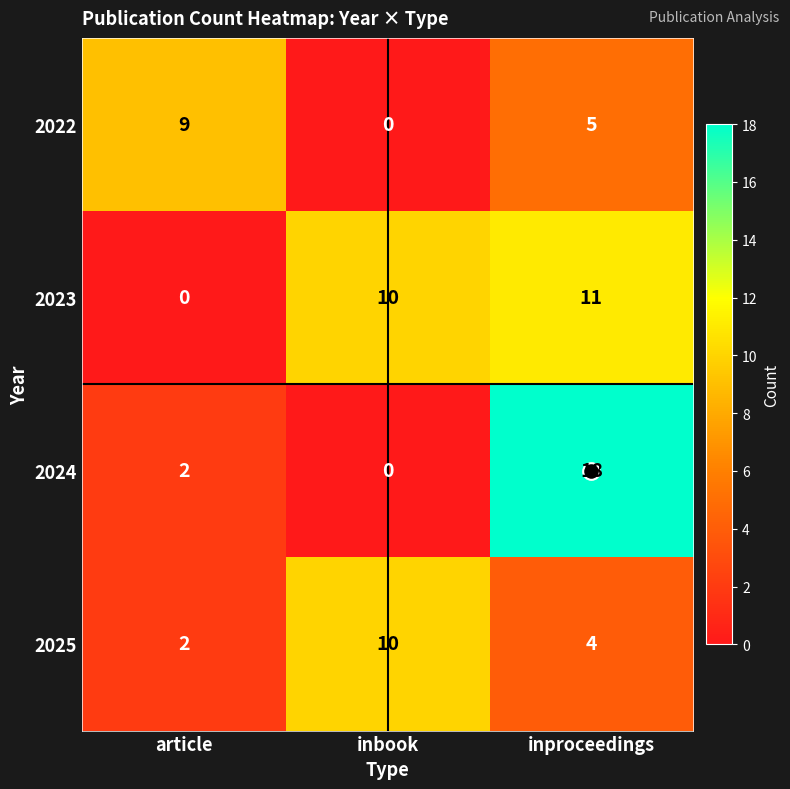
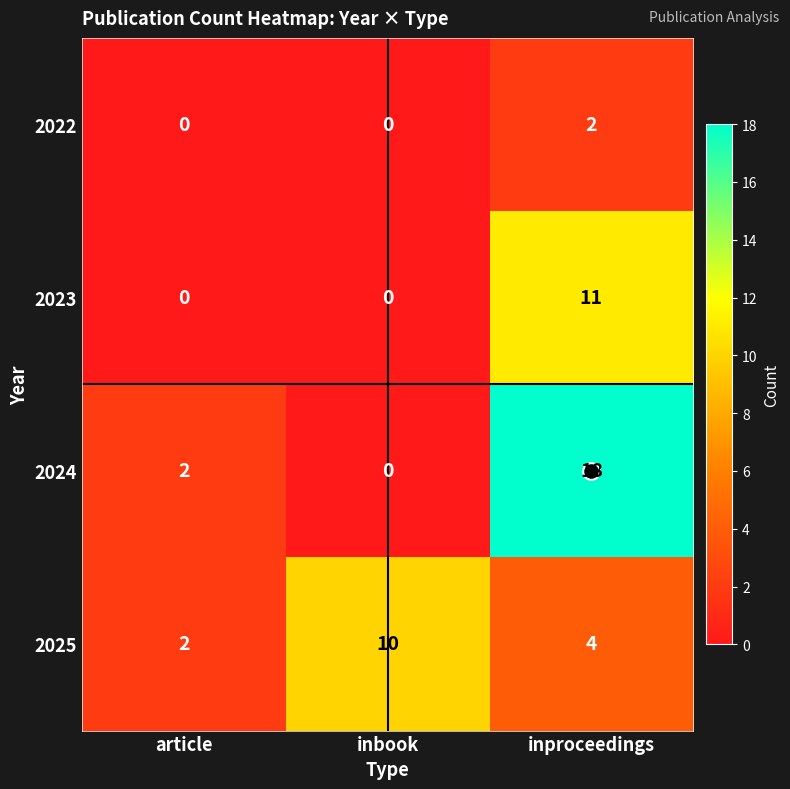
2022, article: 9 -> 0
2022, inproceedings: 5 -> 2
2023, inbook: 10 -> 0
